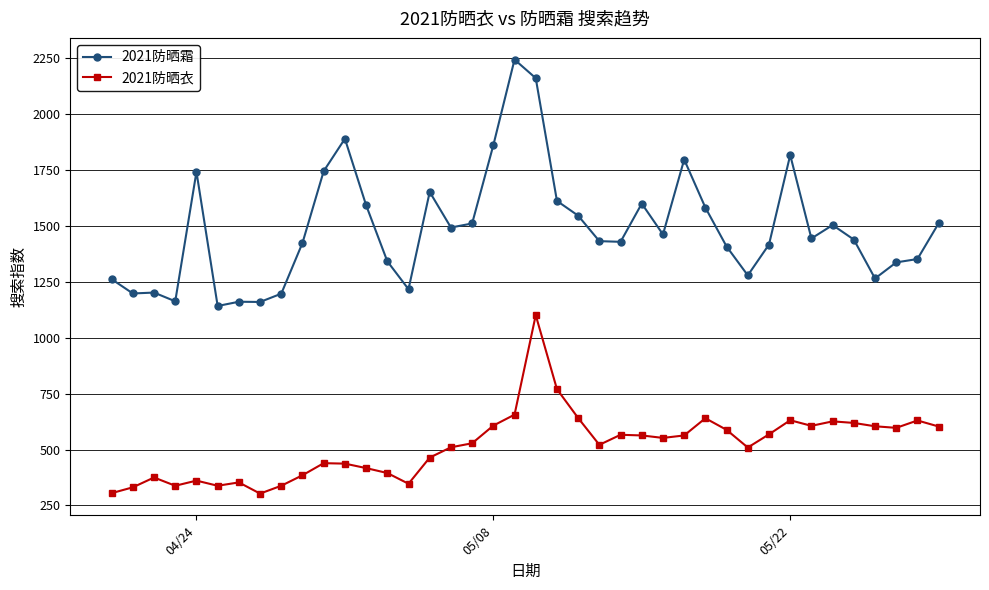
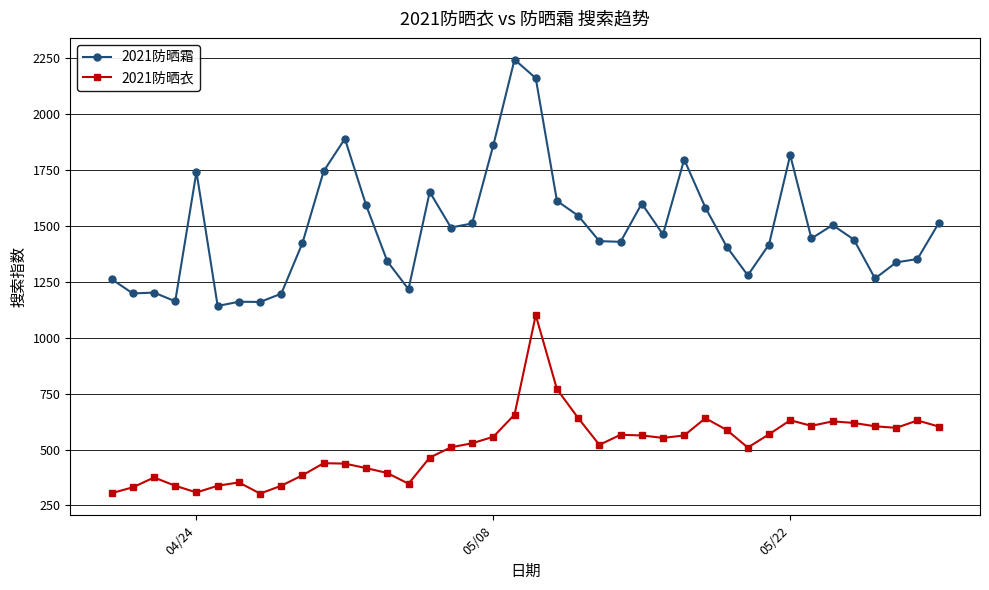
2021防晒衣, 04/24: 360 -> 310
2021防晒衣, 05/08: 610 -> 560
